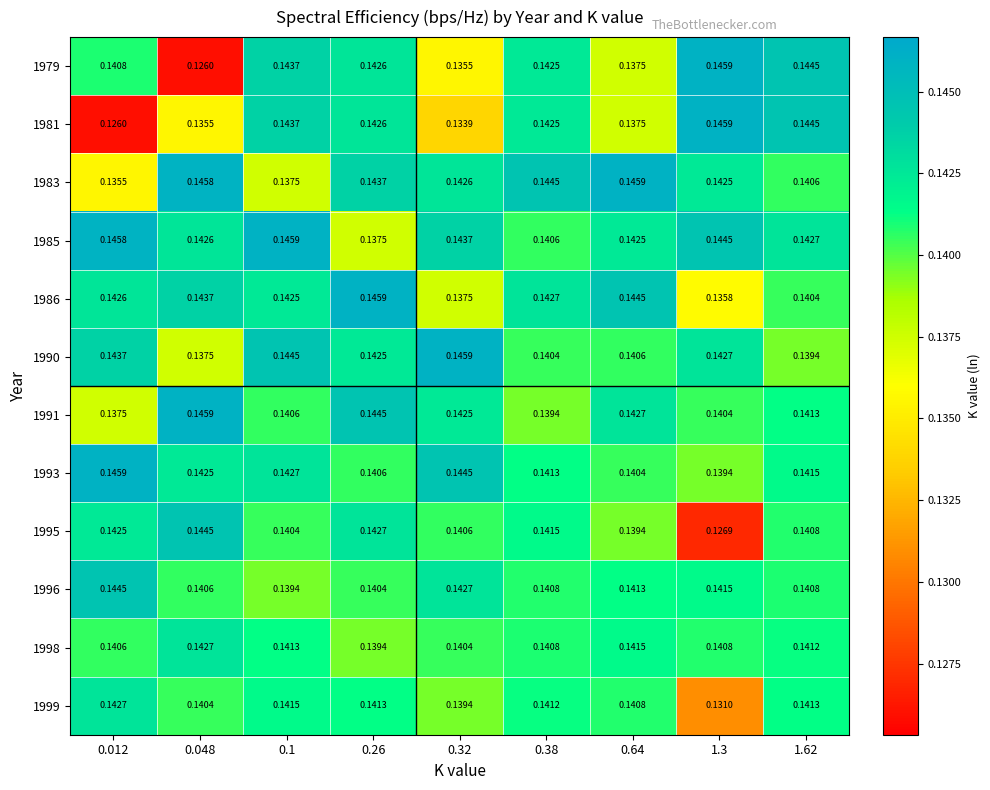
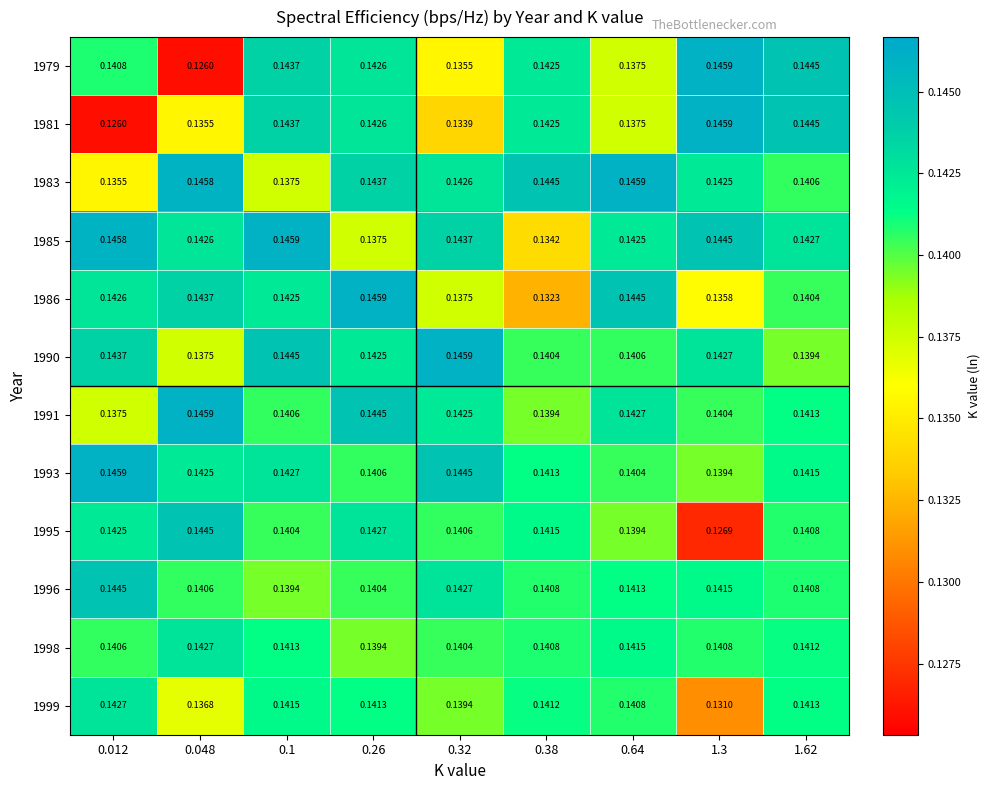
1985, 0.38: 0.1406 -> 0.1342
1986, 0.38: 0.1427 -> 0.1323
1999, 0.048: 0.1404 -> 0.1368
